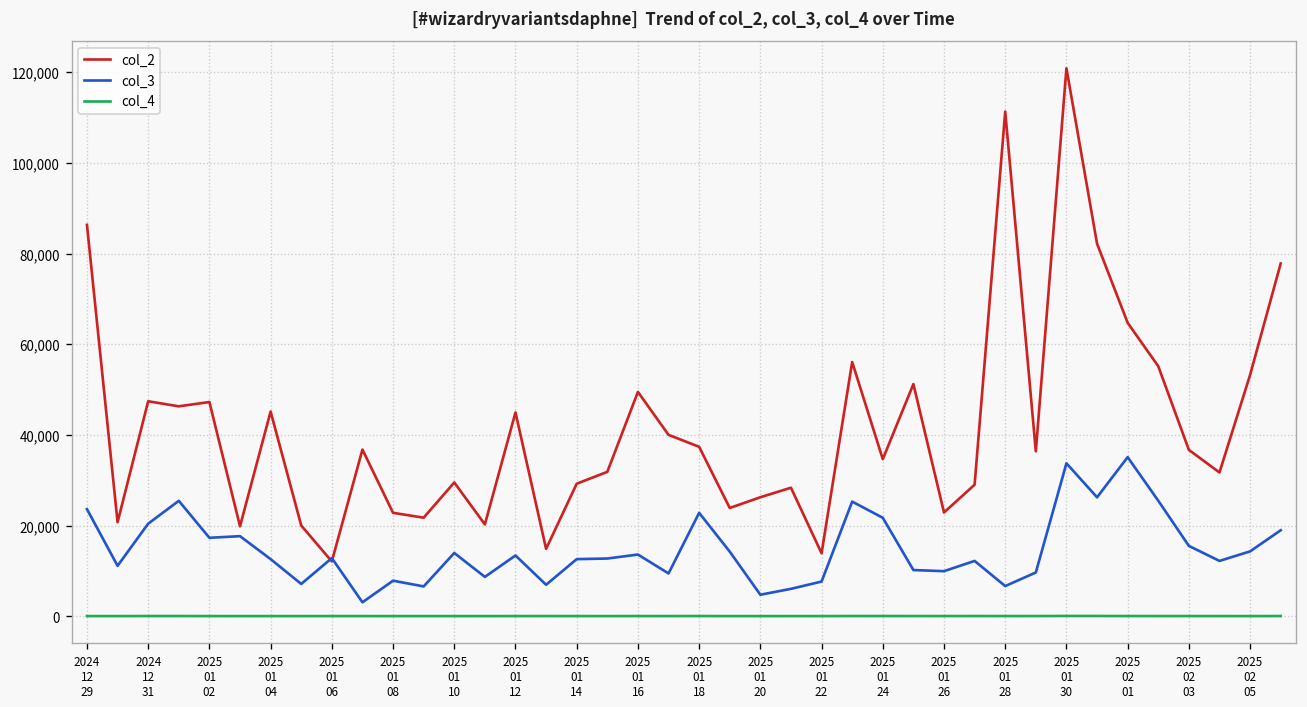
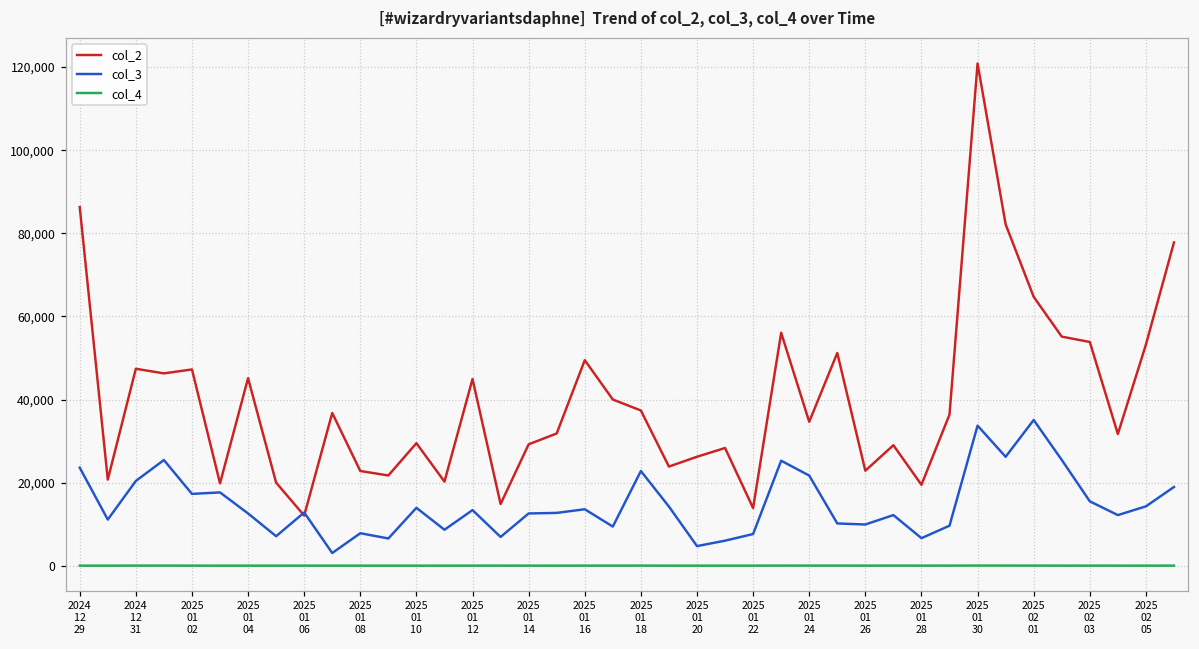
col_2, 2025 01 28: 111,000 -> 19,000
col_2, 2025 02 03: 37,000 -> 54,000
